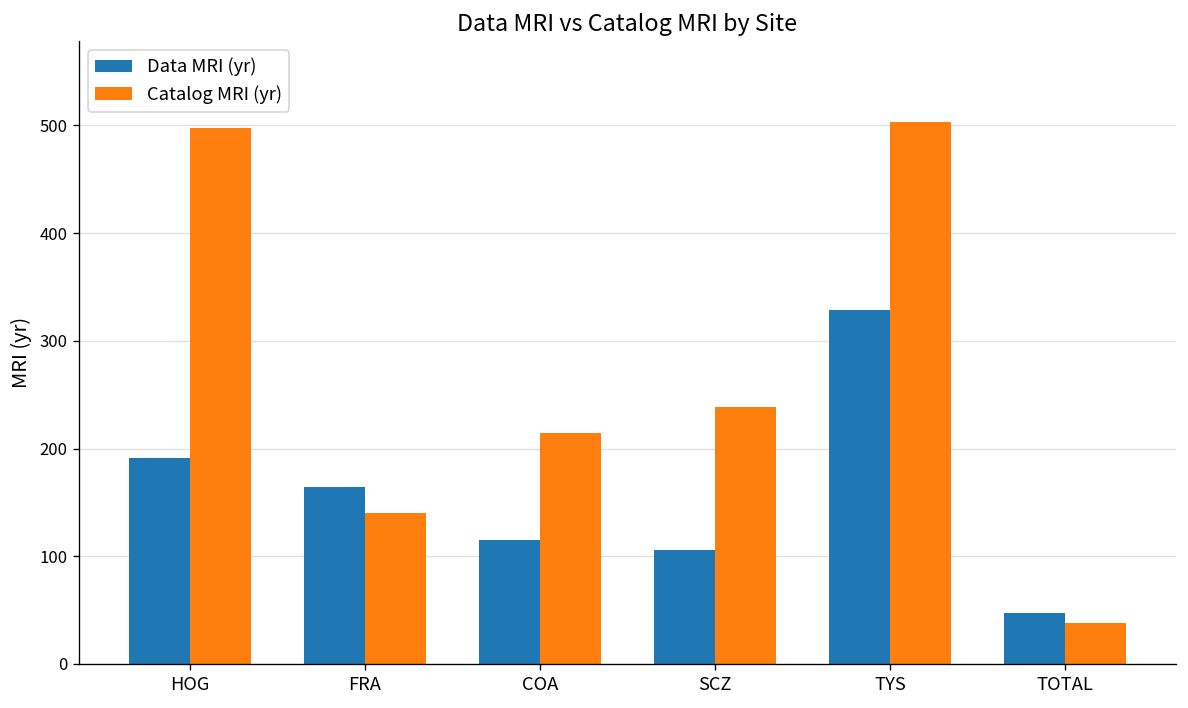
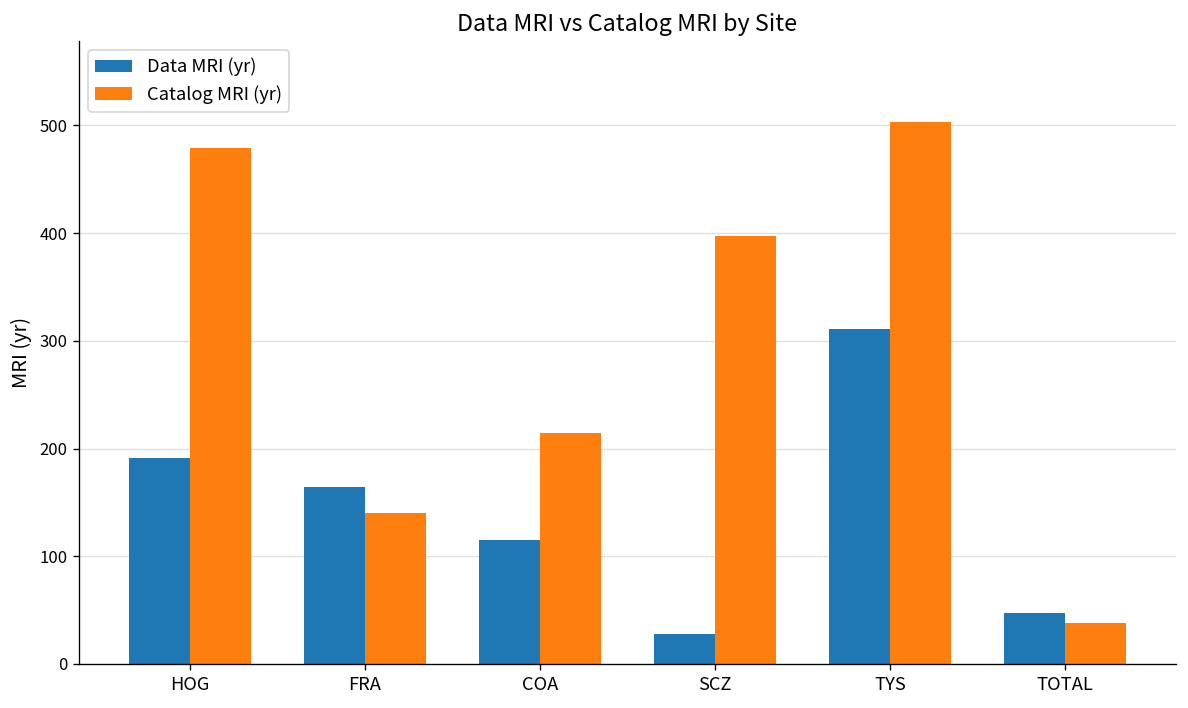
Catalog MRI (yr), HOG: 500 -> 480
Data MRI (yr), SCZ: 110 -> 30
Catalog MRI (yr), SCZ: 240 -> 400
Data MRI (yr), TYS: 330 -> 310
